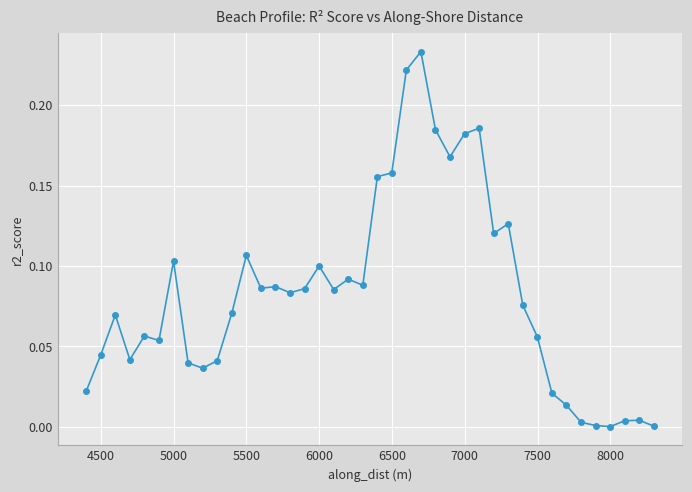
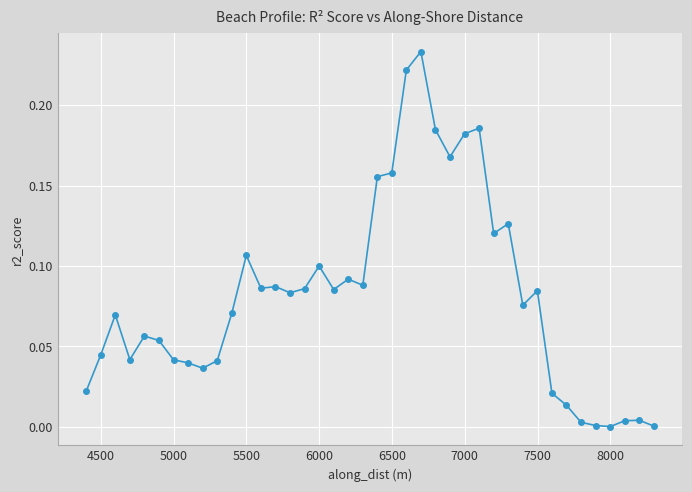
5000: 0.103 -> 0.042
7500: 0.056 -> 0.085
